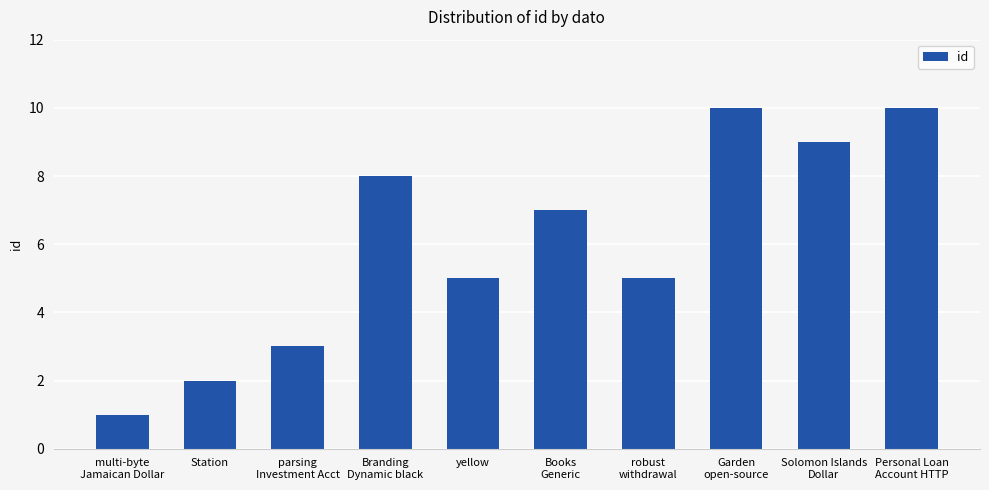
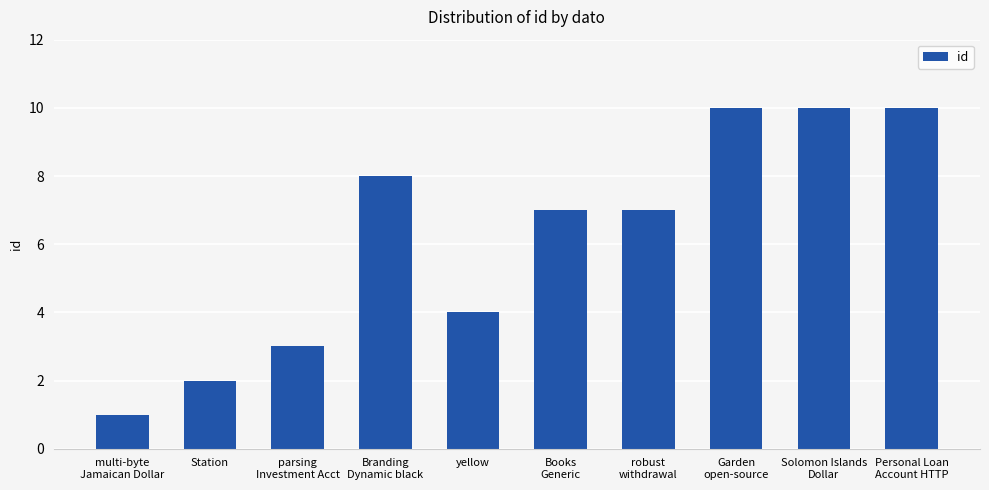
yellow: 5 -> 4
robust withdrawal: 5 -> 7
Solomon Islands Dollar: 9 -> 10
